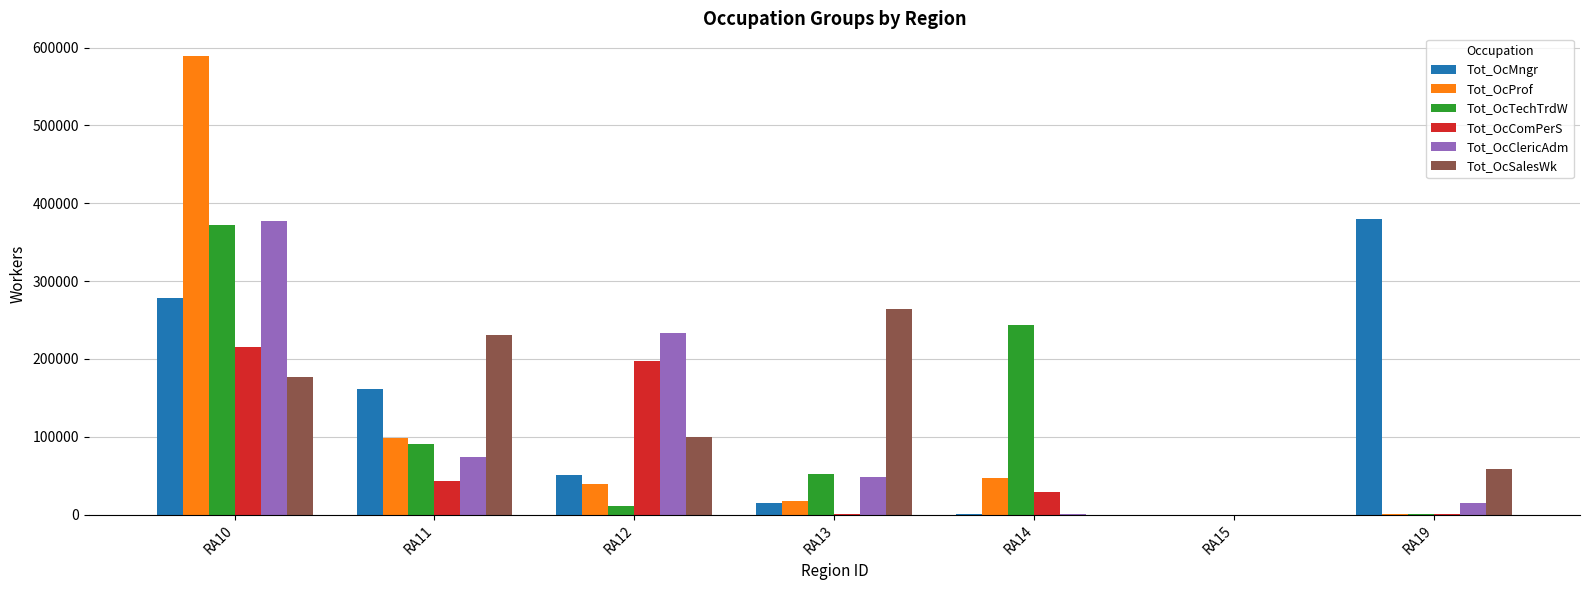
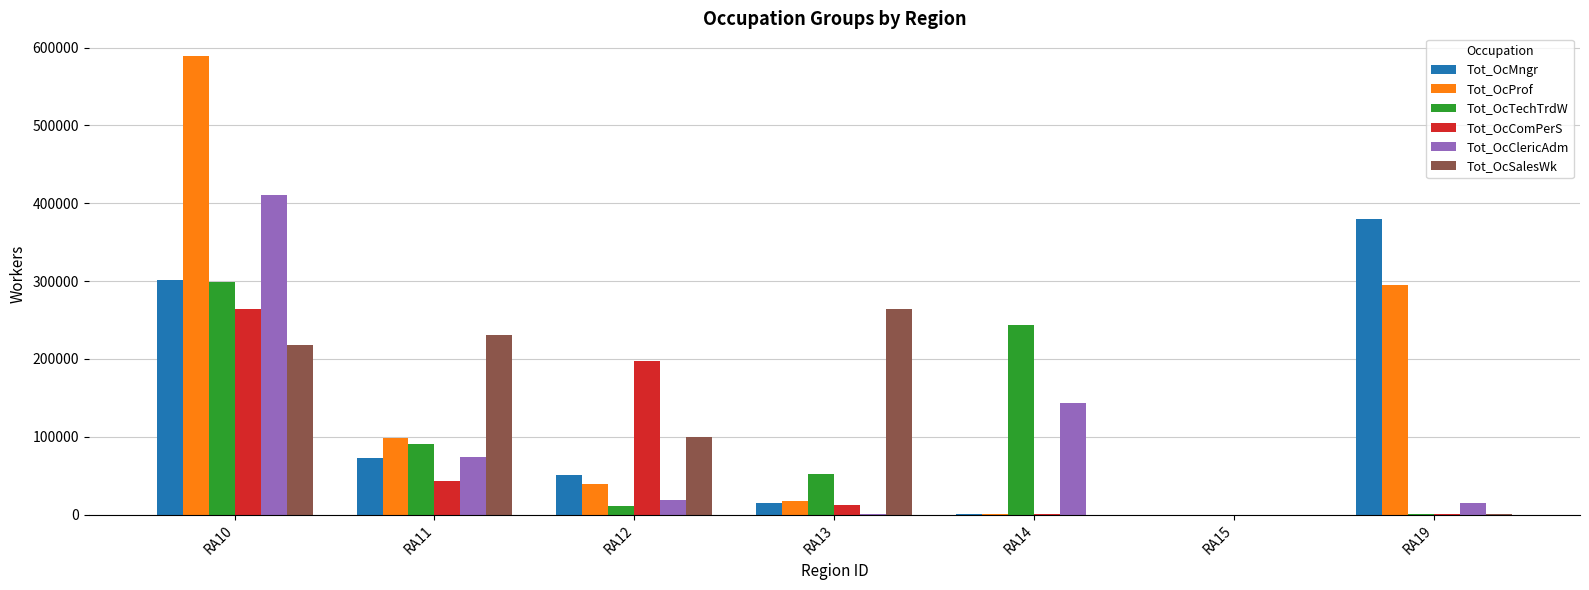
Tot_OcMngr, RA10: 280000 -> 300000
Tot_OcTechTrdW, RA10: 370000 -> 300000
Tot_OcComPerS, RA10: 220000 -> 260000
Tot_OcClericAdm, RA10: 380000 -> 410000
Tot_OcSalesWk, RA10: 180000 -> 220000
Tot_OcMngr, RA11: 160000 -> 70000
Tot_OcClericAdm, RA12: 230000 -> 20000
Tot_OcComPerS, RA13: 0 -> 10000
Tot_OcClericAdm, RA13: 50000 -> 0
Tot_OcProf, RA14: 50000 -> 0
Tot_OcComPerS, RA14: 30000 -> 0
Tot_OcClericAdm, RA14: 0 -> 140000
Tot_OcProf, RA19: 0 -> 290000
Tot_OcSalesWk, RA19: 60000 -> 0
